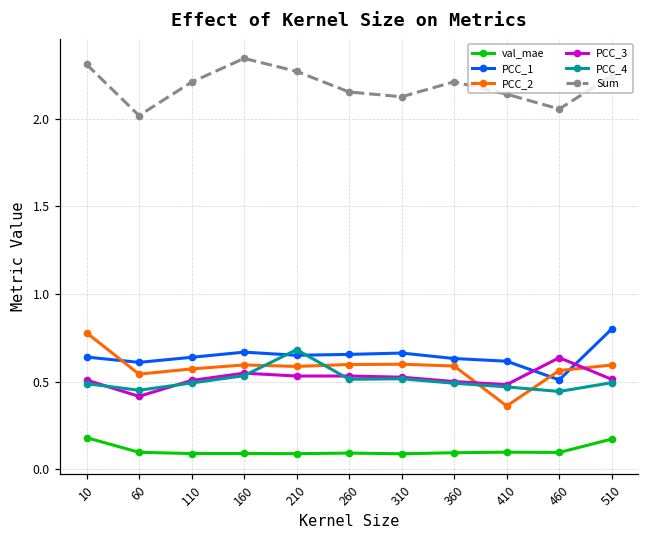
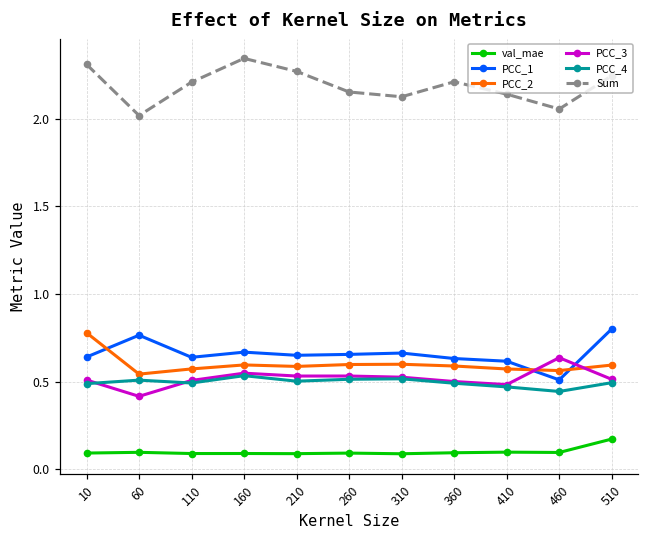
val_mae, 10: 0.18 -> 0.09
PCC_1, 60: 0.61 -> 0.76
PCC_4, 60: 0.45 -> 0.51
PCC_4, 210: 0.68 -> 0.50
PCC_2, 410: 0.36 -> 0.57
